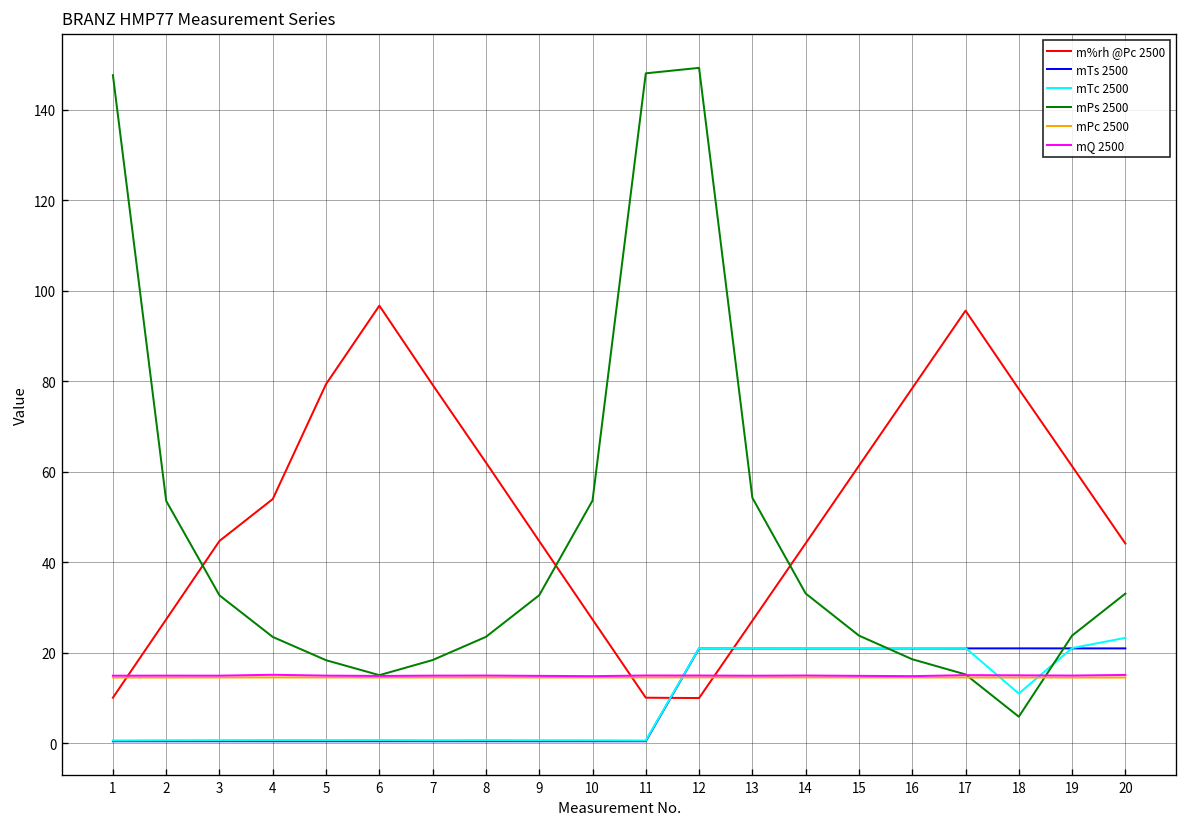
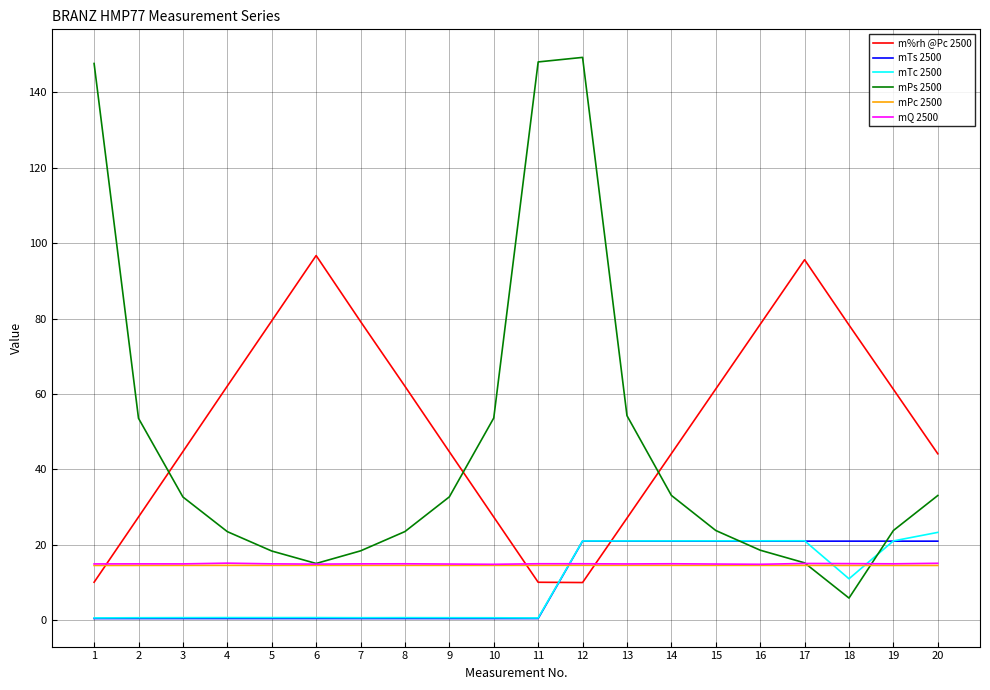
m%rh @Pc 2500, 4: 54 -> 62
